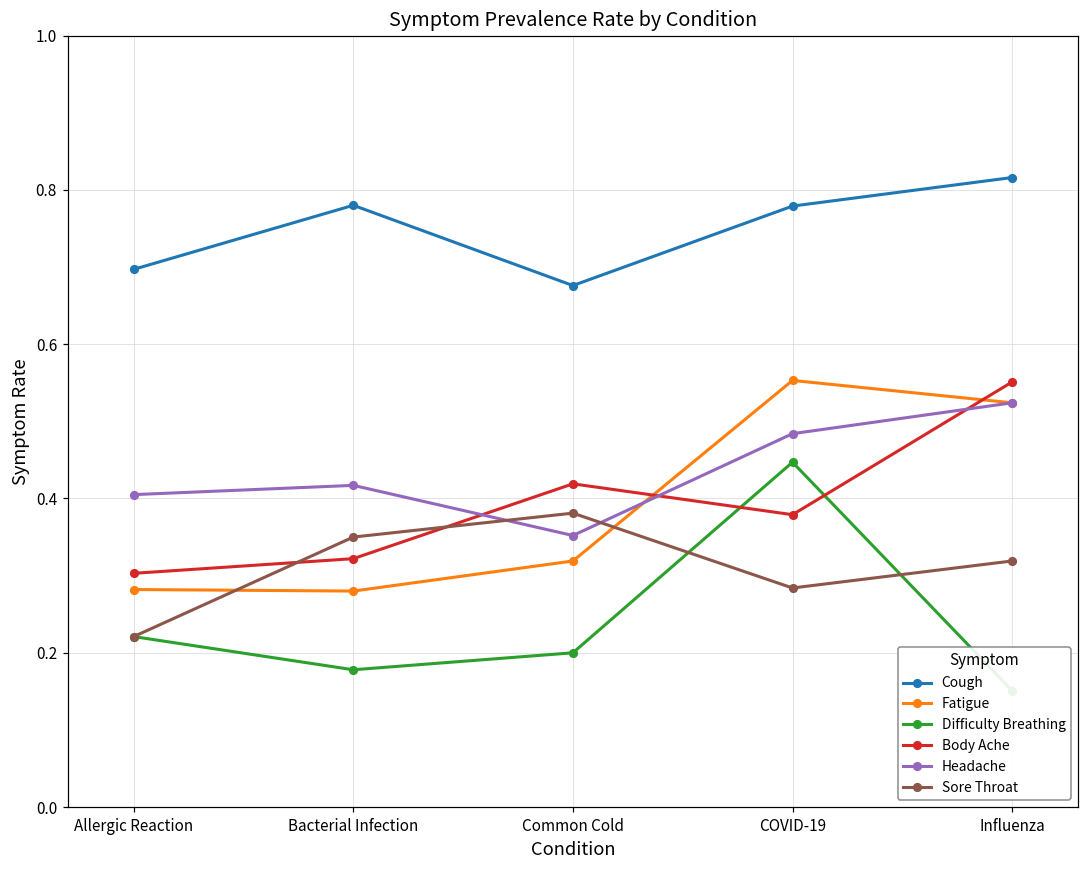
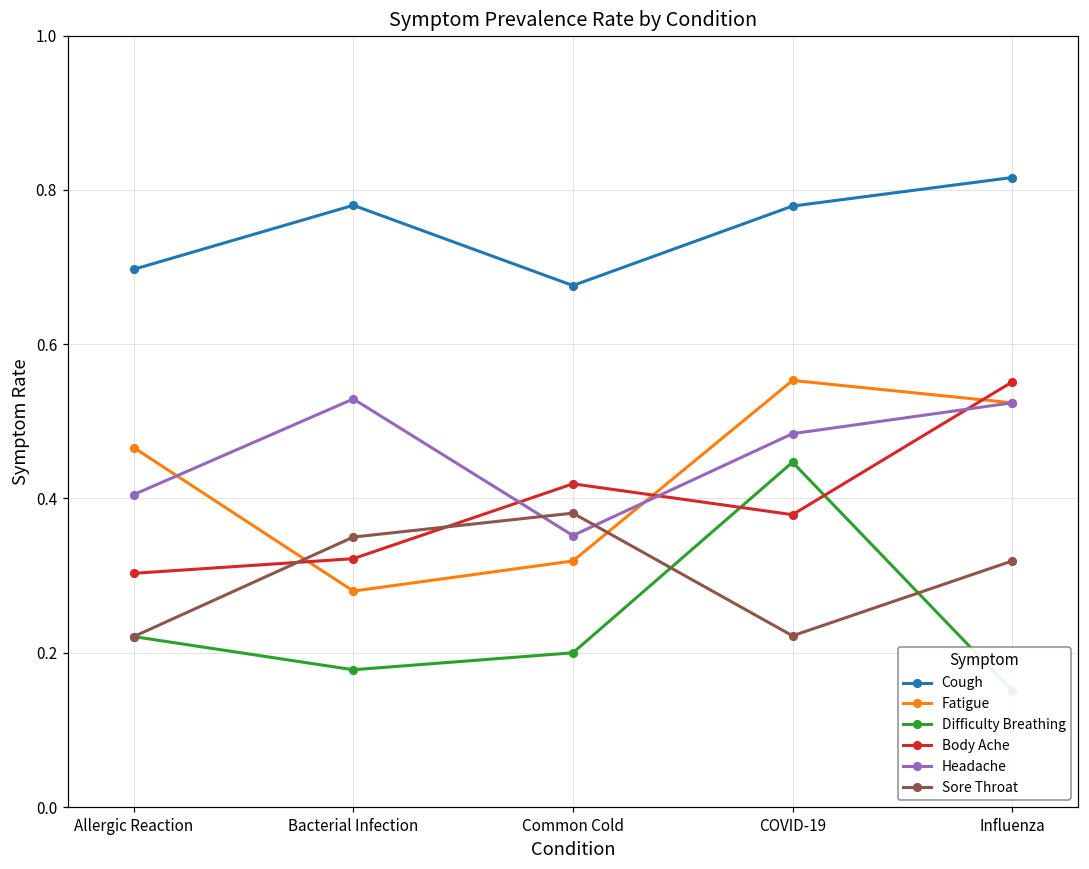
Fatigue, Allergic Reaction: 0.28 -> 0.47
Headache, Bacterial Infection: 0.42 -> 0.53
Sore Throat, COVID-19: 0.28 -> 0.22
